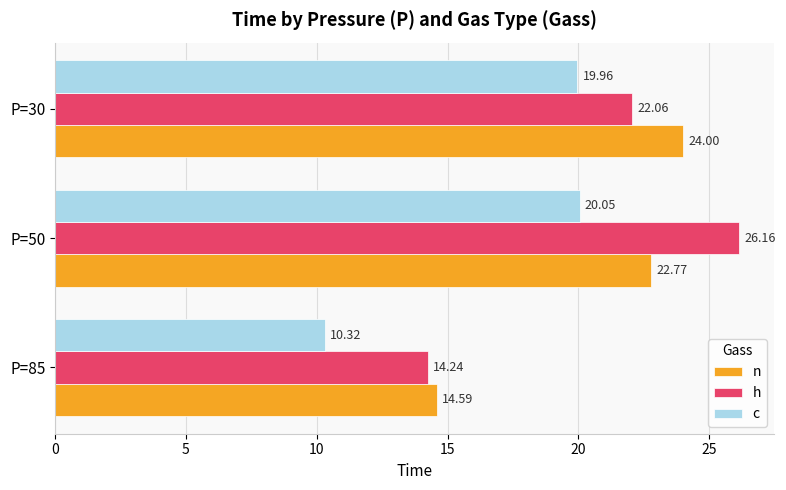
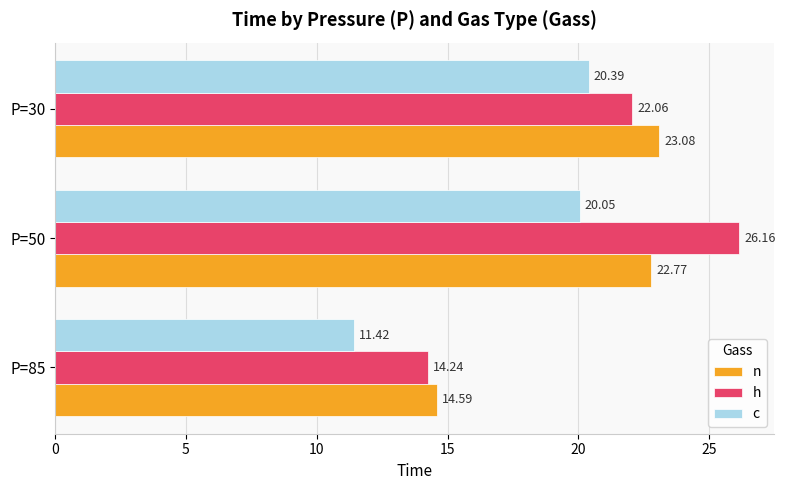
c, P=30: 19.96 -> 20.39
n, P=30: 24.00 -> 23.08
c, P=85: 10.32 -> 11.42
